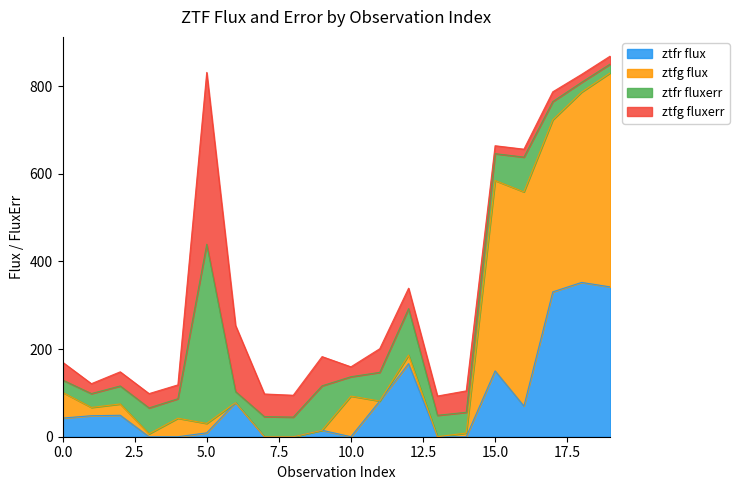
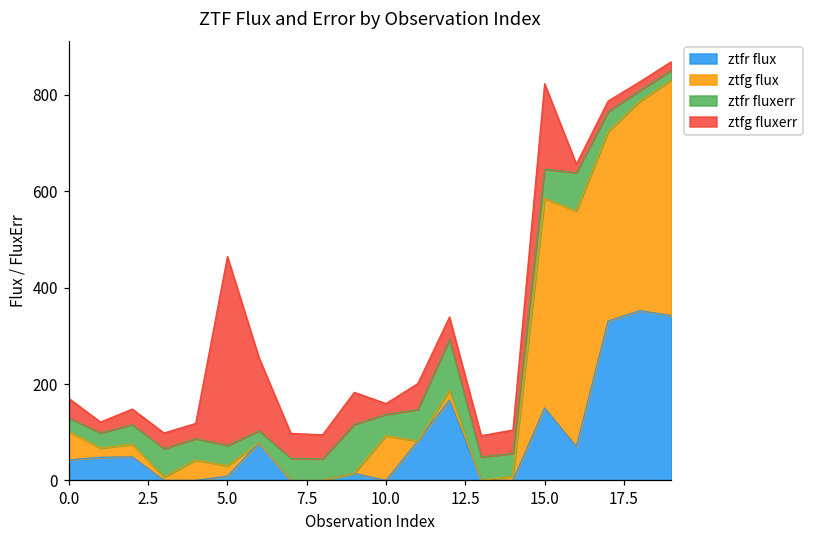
ztfr fluxerr, 5.0: 410 -> 40
ztfg fluxerr, 15.0: 20 -> 180
